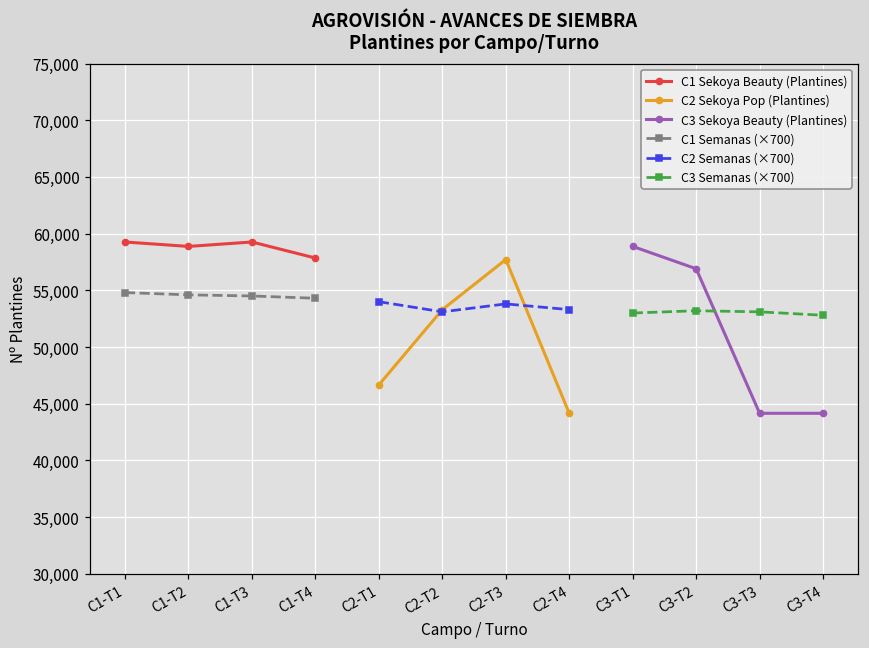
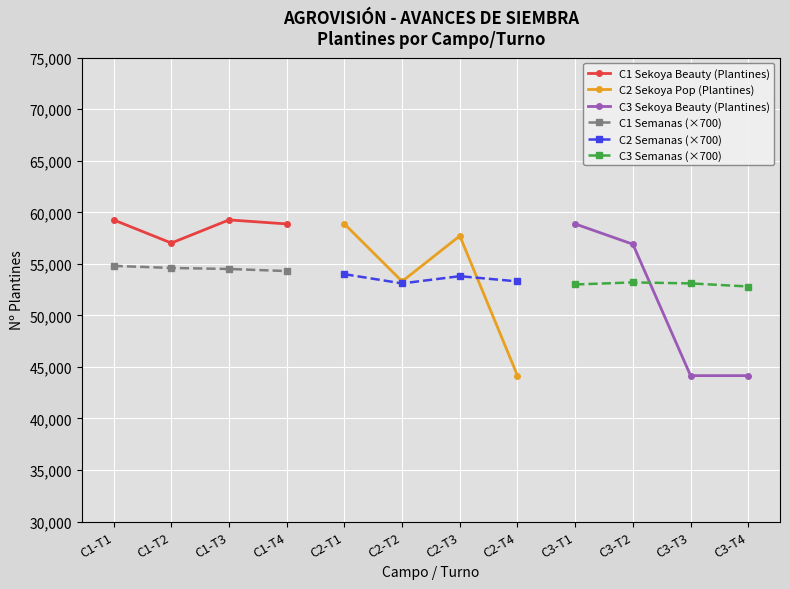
C1 Sekoya Beauty (Plantines), C1-T2: 58,900 -> 57,000
C1 Sekoya Beauty (Plantines), C1-T4: 57,800 -> 58,900
C2 Sekoya Pop (Plantines), C2-T1: 46,700 -> 58,900
